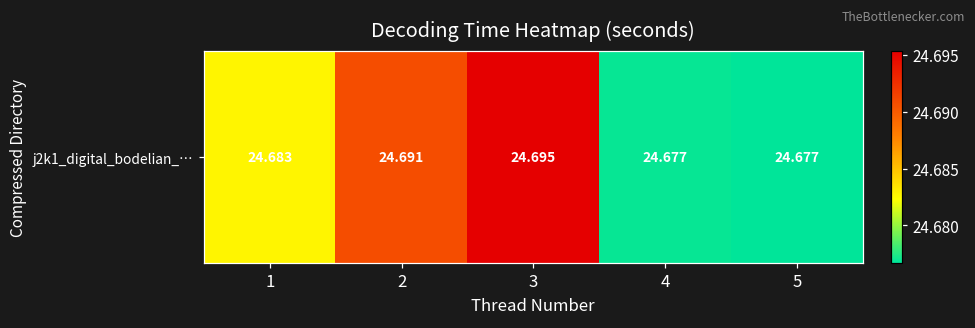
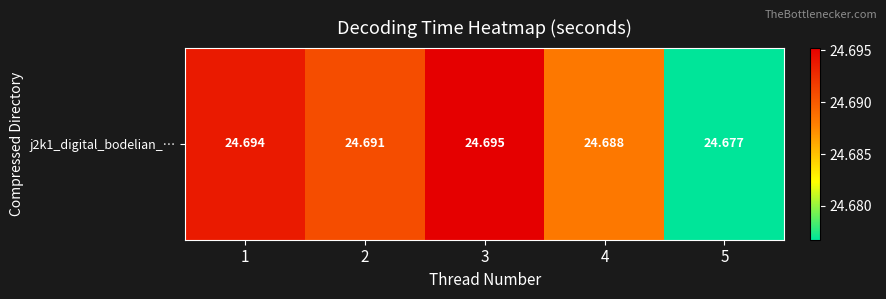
j2k1_digital_bodelian_…, 1: 24.683 -> 24.694
j2k1_digital_bodelian_…, 4: 24.677 -> 24.688
